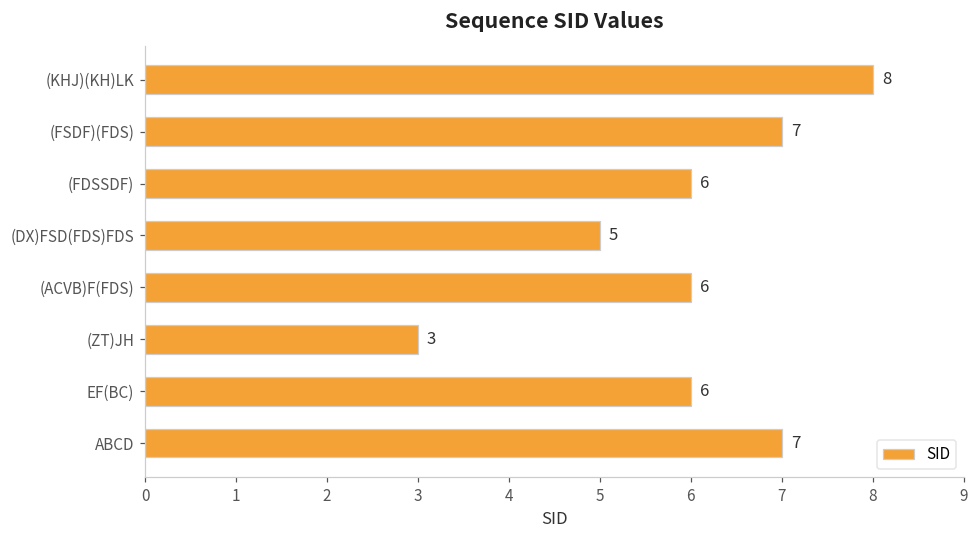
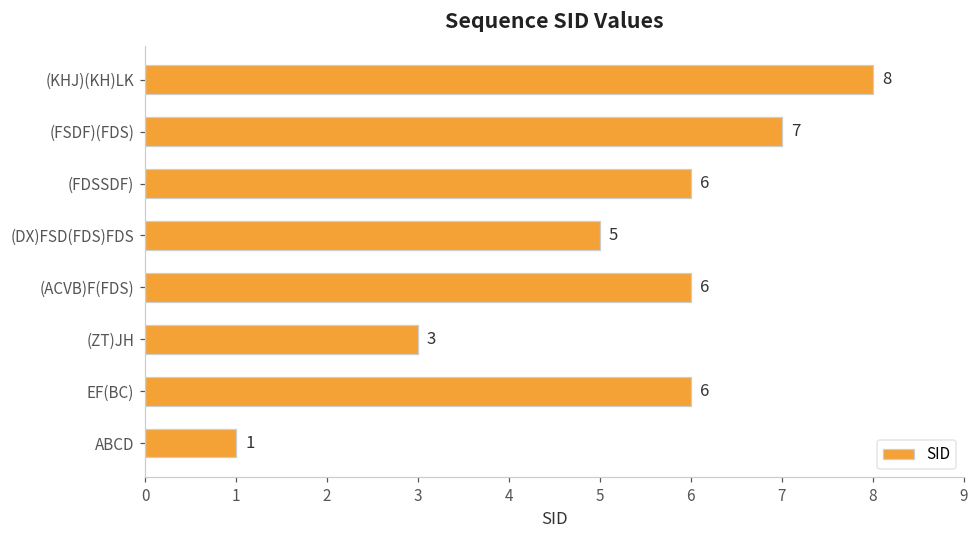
ABCD: 7 -> 1
